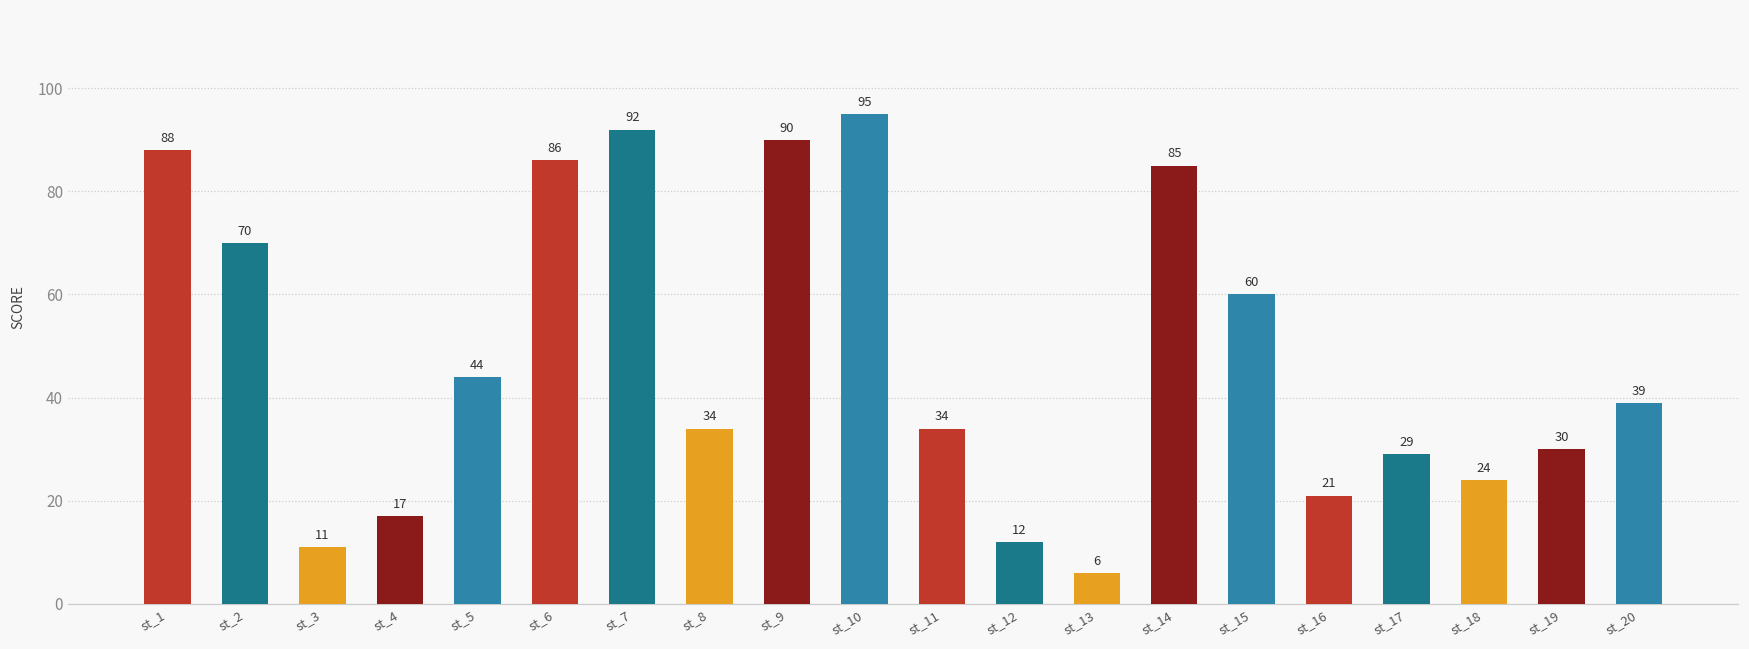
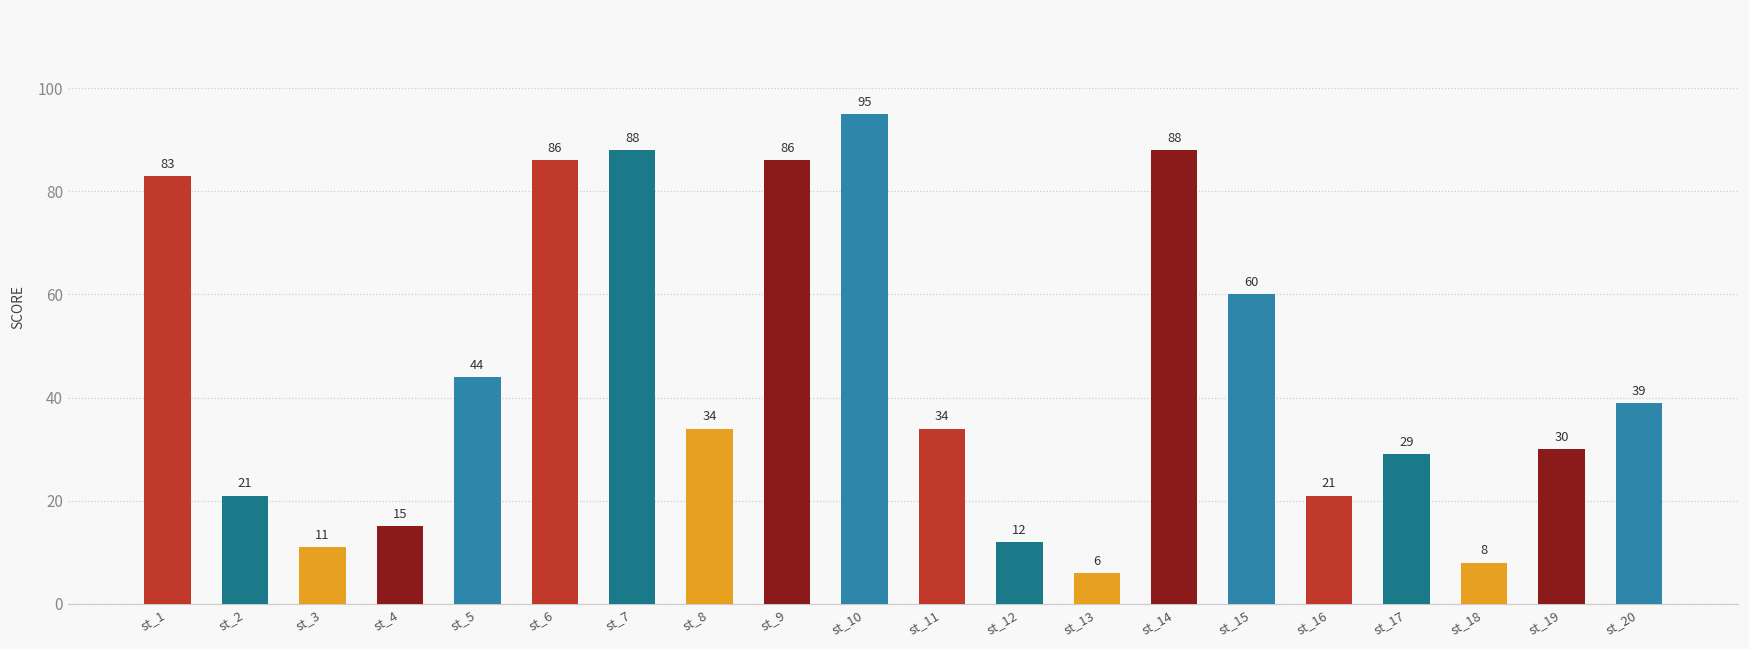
st_1: 88 -> 83
st_2: 70 -> 21
st_4: 17 -> 15
st_7: 92 -> 88
st_9: 90 -> 86
st_14: 85 -> 88
st_18: 24 -> 8
